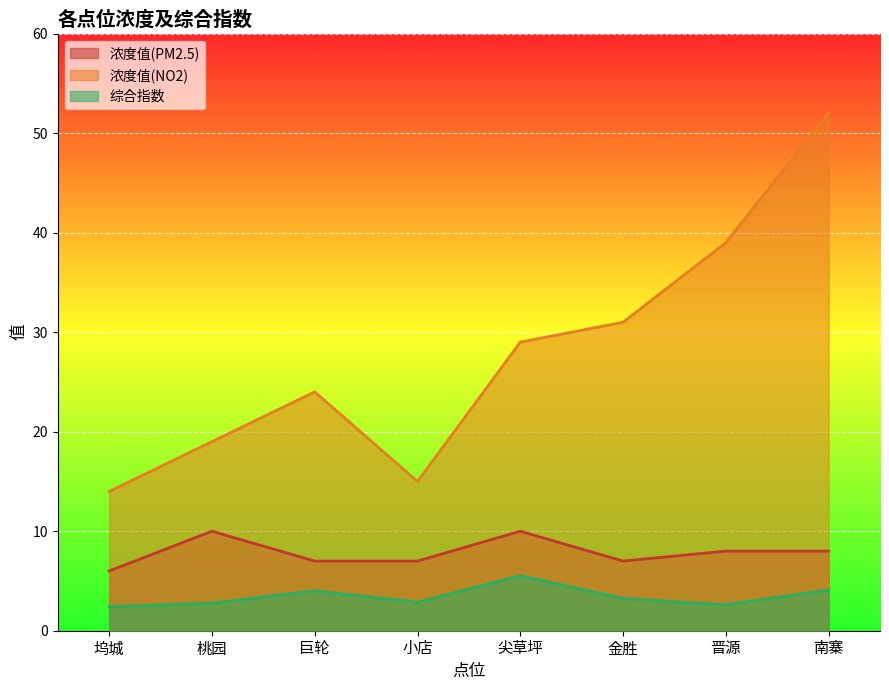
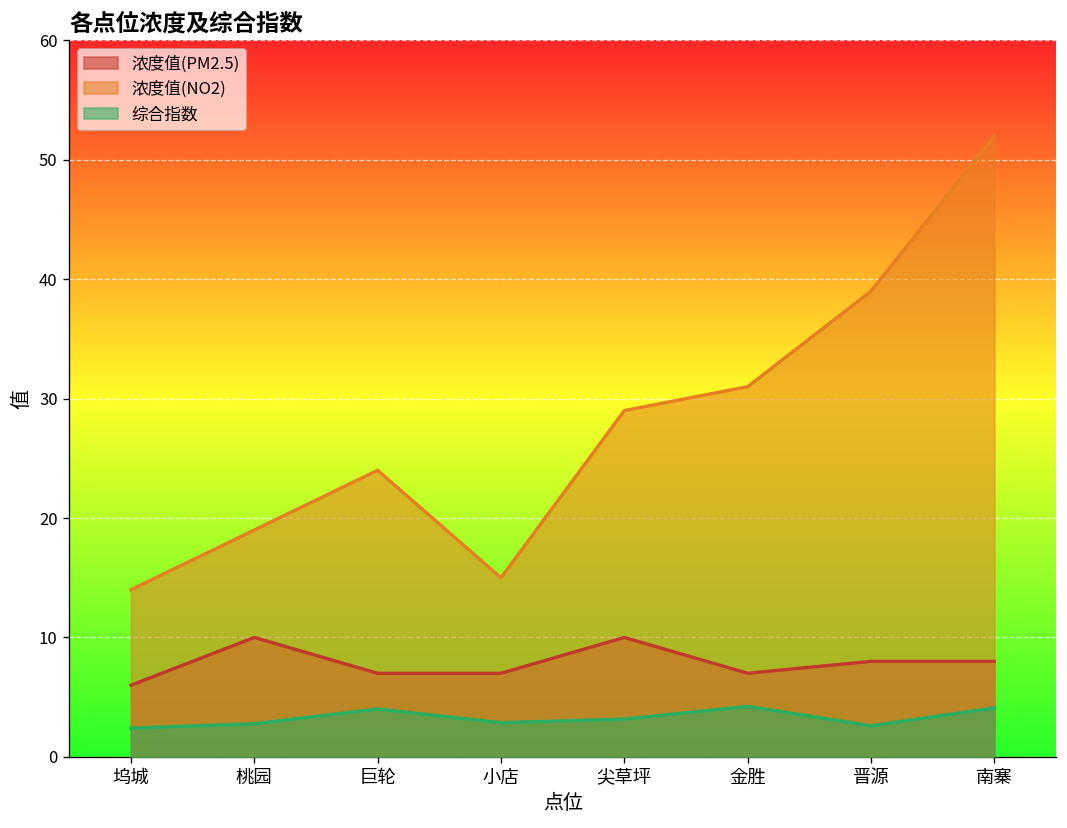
综合指数, 尖草坪: 6 -> 3
综合指数, 金胜: 3 -> 4
